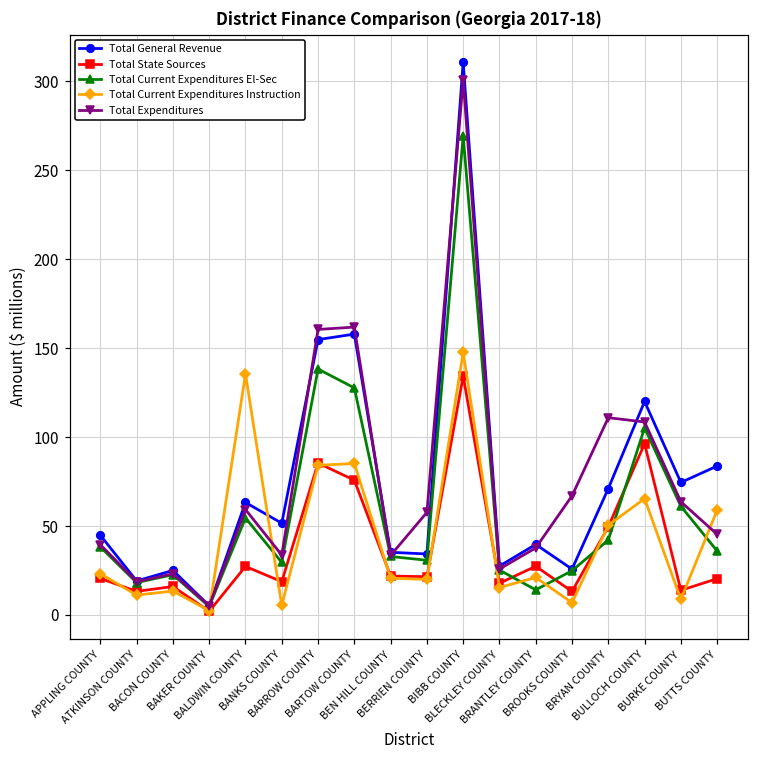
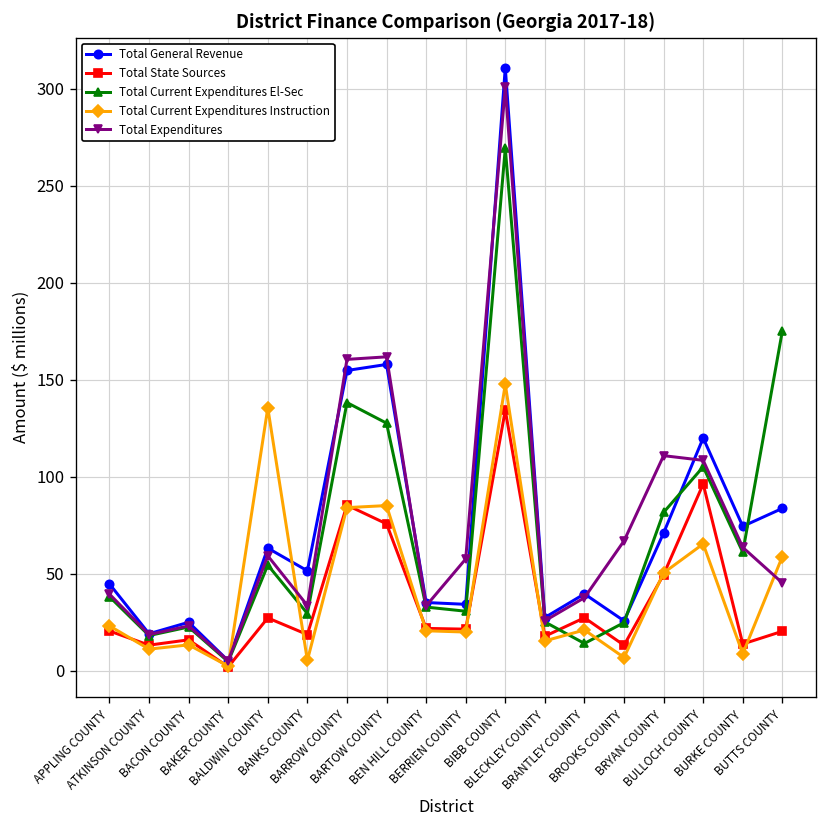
Total Current Expenditures El-Sec, BRYAN COUNTY: 42 -> 82
Total Current Expenditures El-Sec, BUTTS COUNTY: 36 -> 175
